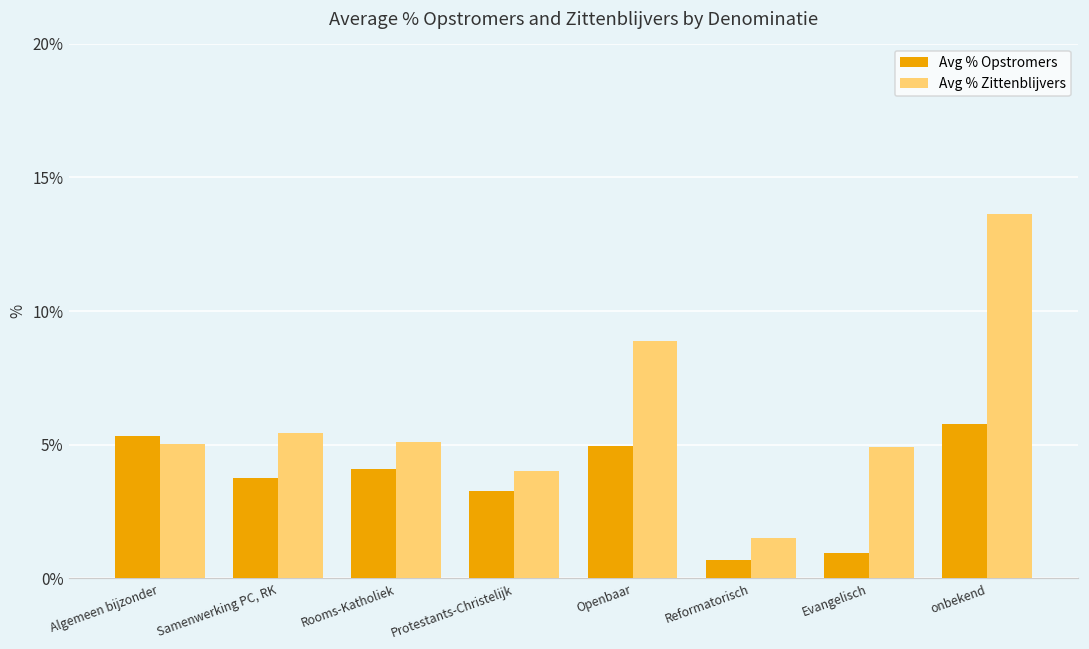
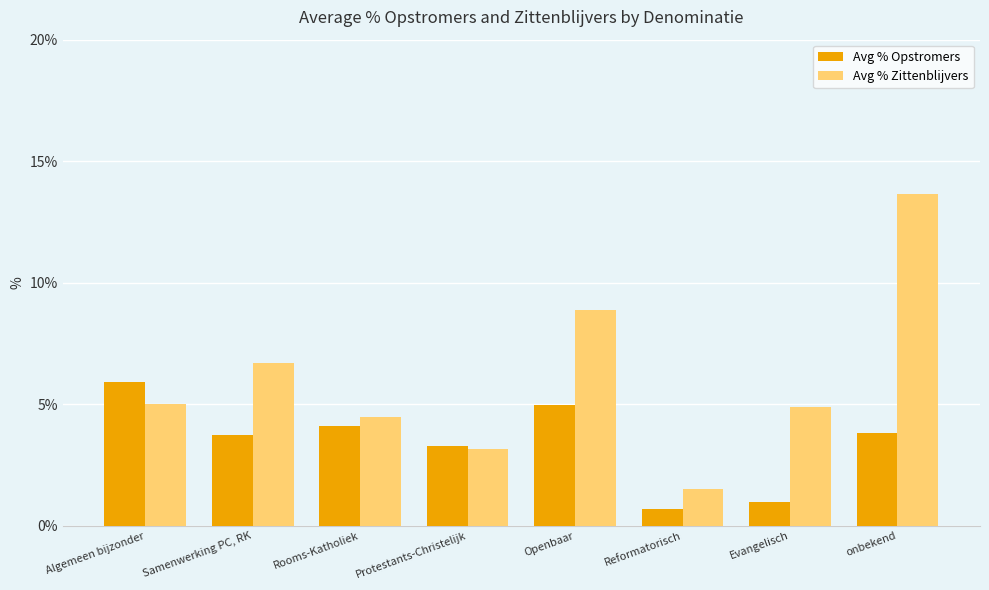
Avg % Opstromers, Algemeen bijzonder: 5.3% -> 5.9%
Avg % Zittenblijvers, Samenwerking PC, RK: 5.5% -> 6.7%
Avg % Zittenblijvers, Rooms-Katholiek: 5.1% -> 4.5%
Avg % Zittenblijvers, Protestants-Christelijk: 4.0% -> 3.1%
Avg % Opstromers, onbekend: 5.8% -> 3.8%
